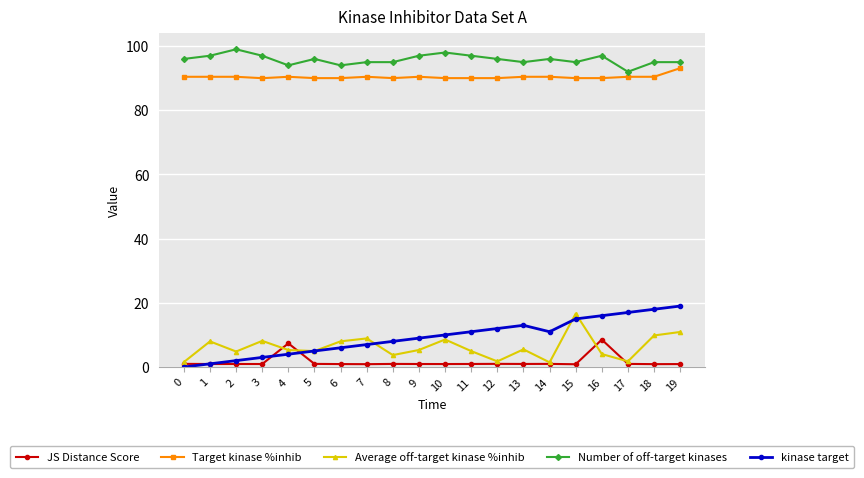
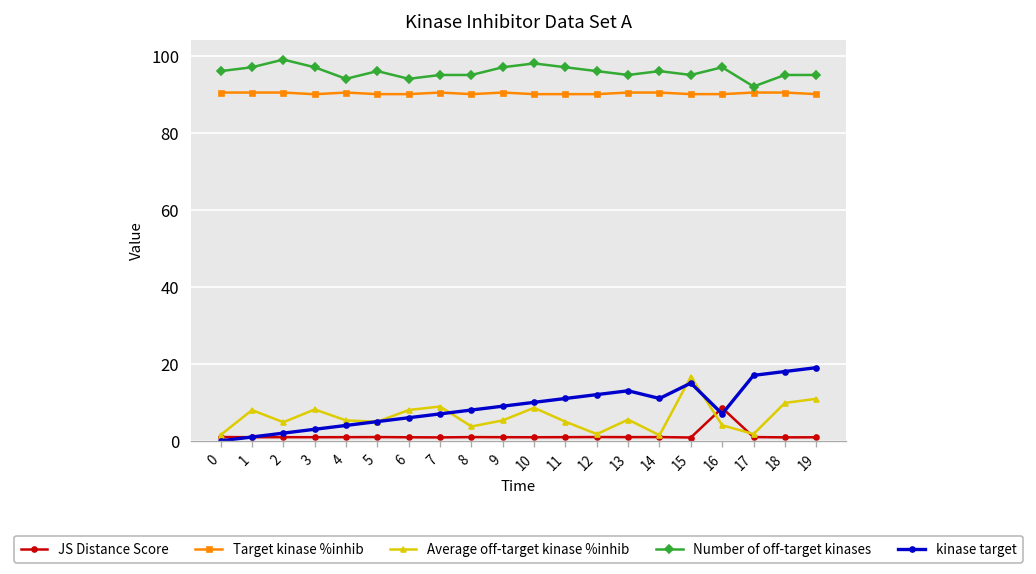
JS Distance Score, 4: 7 -> 1
kinase target, 16: 16 -> 7
Target kinase %inhib, 19: 93 -> 90
